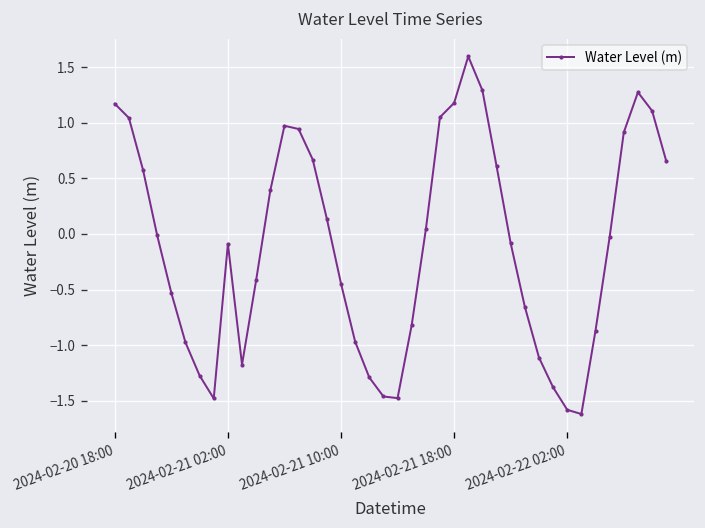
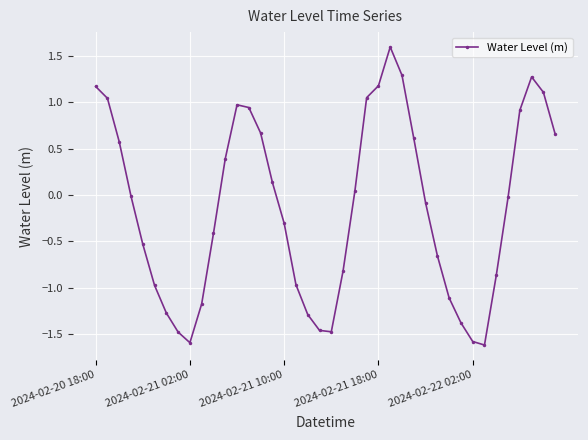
2024-02-21 02:00: -0.1 -> -1.6
2024-02-21 10:00: -0.4 -> -0.3
